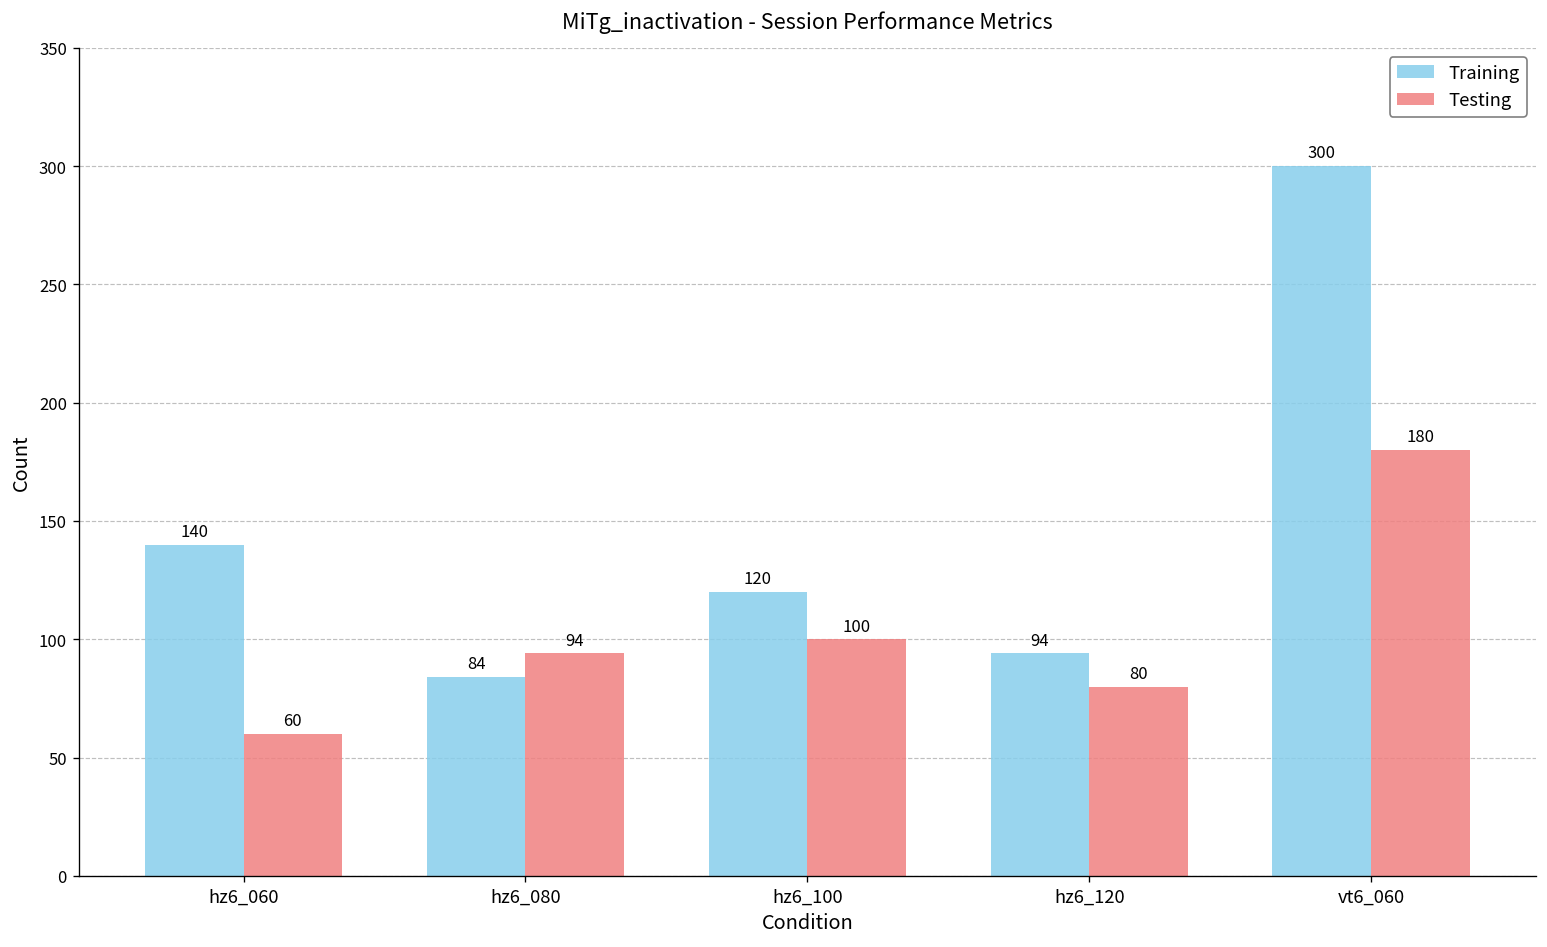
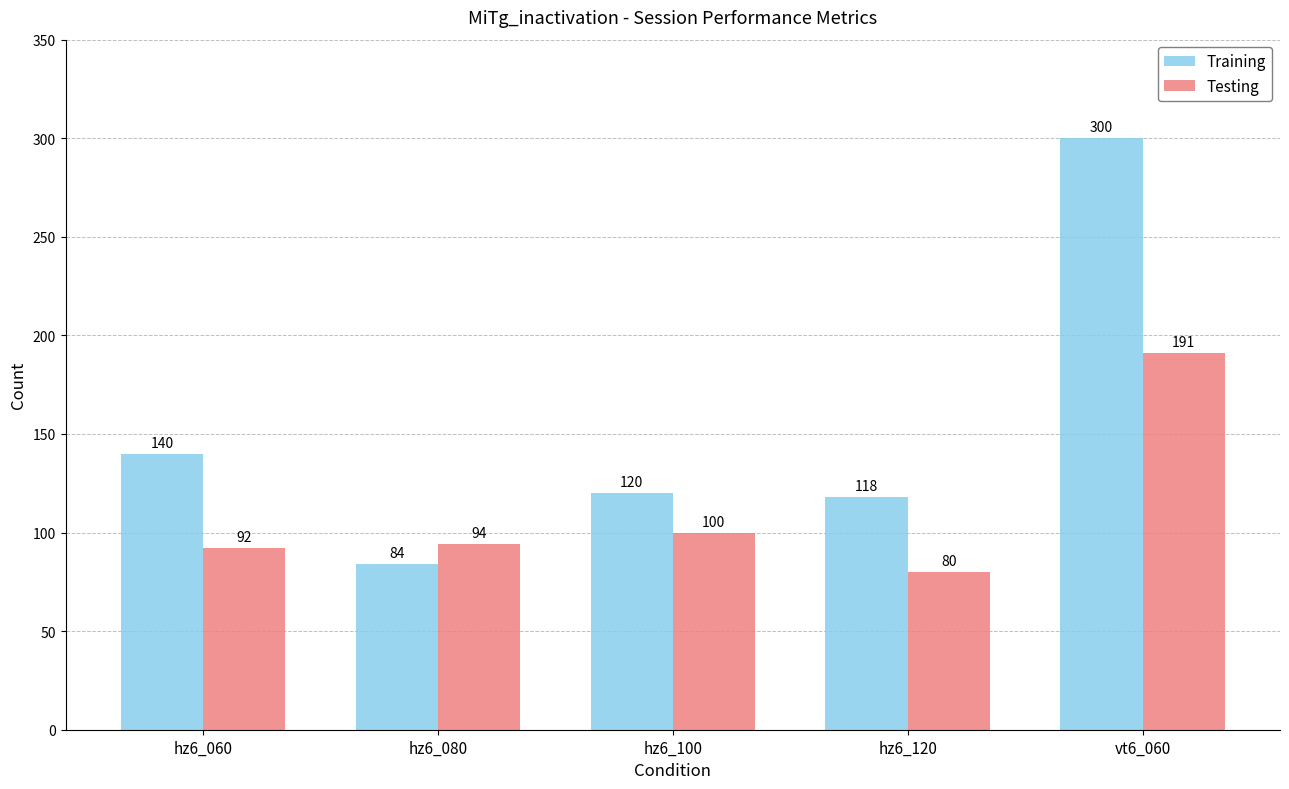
Testing, hz6_060: 60 -> 92
Training, hz6_120: 94 -> 118
Testing, vt6_060: 180 -> 191
